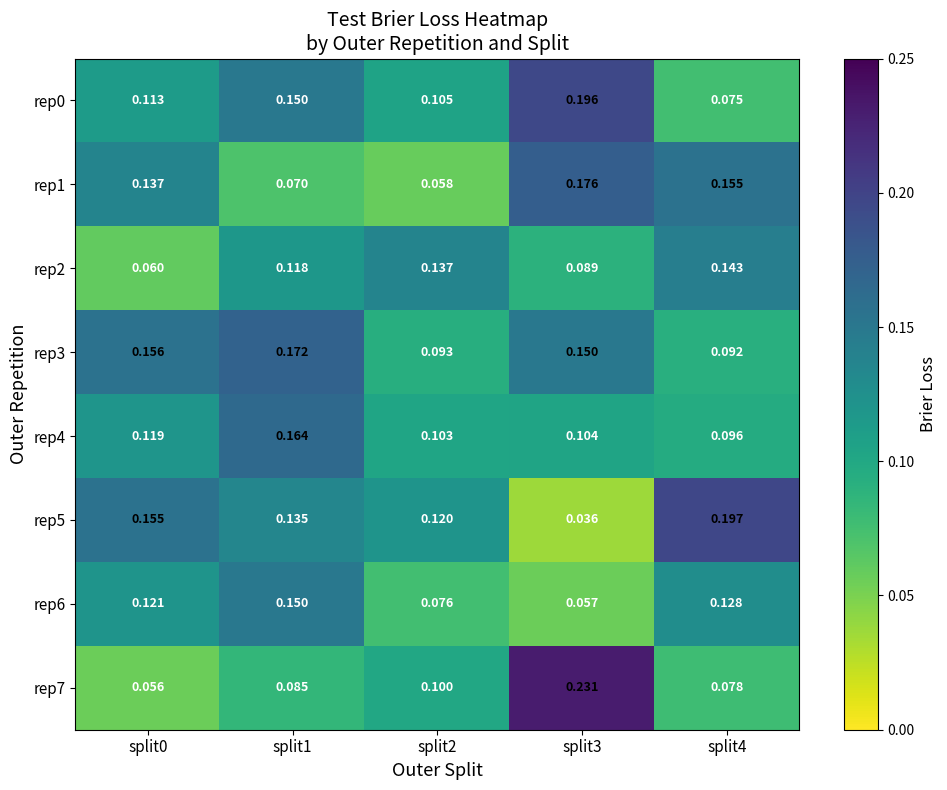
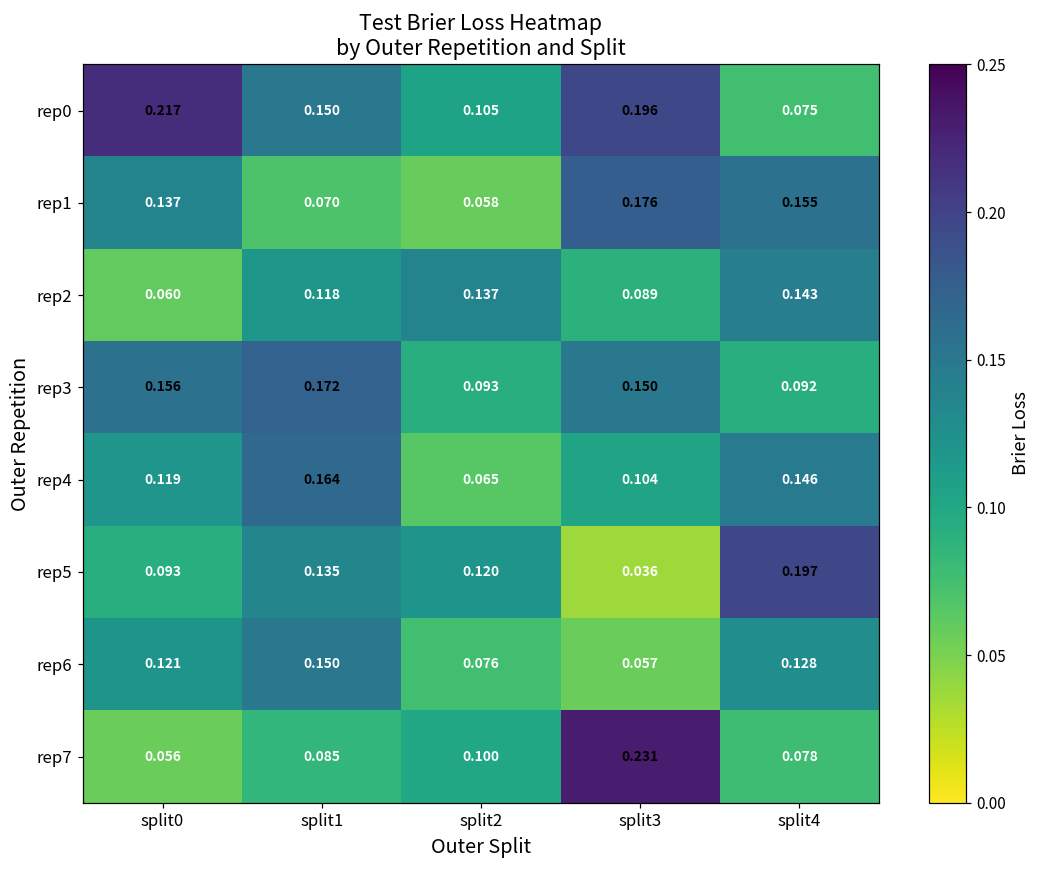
rep0, split0: 0.113 -> 0.217
rep4, split2: 0.103 -> 0.065
rep4, split4: 0.096 -> 0.146
rep5, split0: 0.155 -> 0.093
